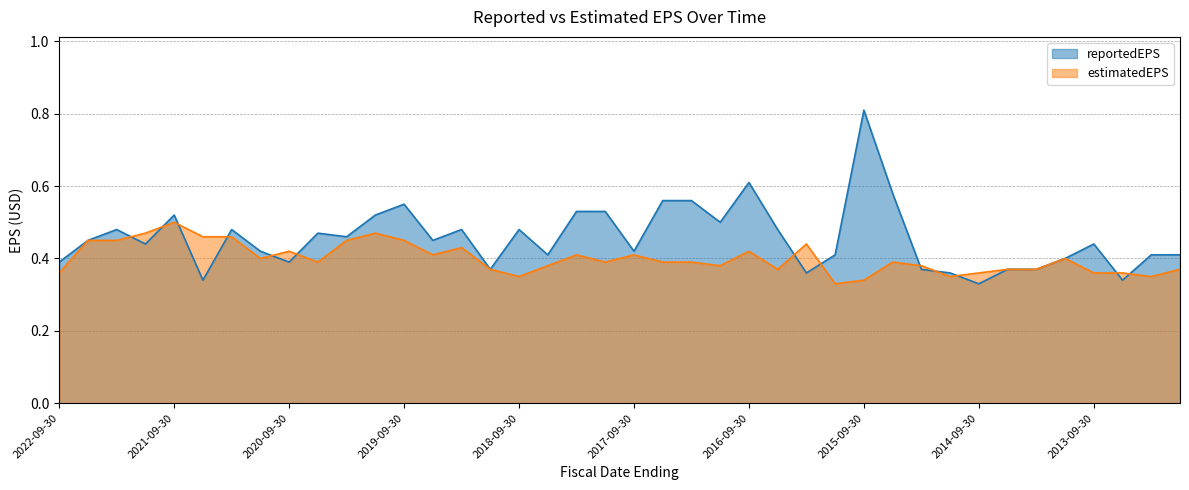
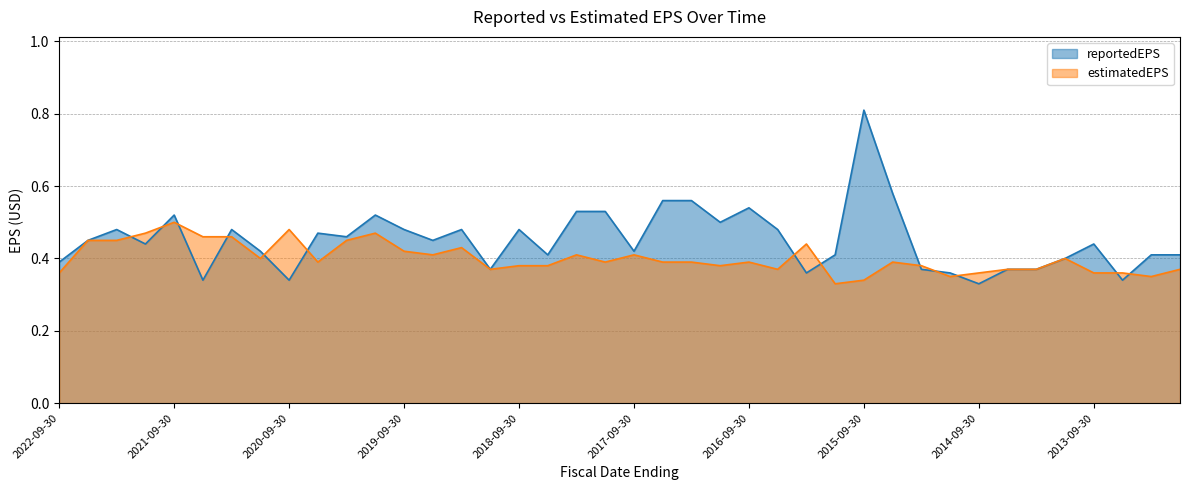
reportedEPS, 2020-09-30: 0.39 -> 0.34
estimatedEPS, 2020-09-30: 0.42 -> 0.48
reportedEPS, 2019-09-30: 0.55 -> 0.48
estimatedEPS, 2019-09-30: 0.45 -> 0.42
estimatedEPS, 2018-09-30: 0.35 -> 0.38
reportedEPS, 2016-09-30: 0.61 -> 0.54
estimatedEPS, 2016-09-30: 0.42 -> 0.39
